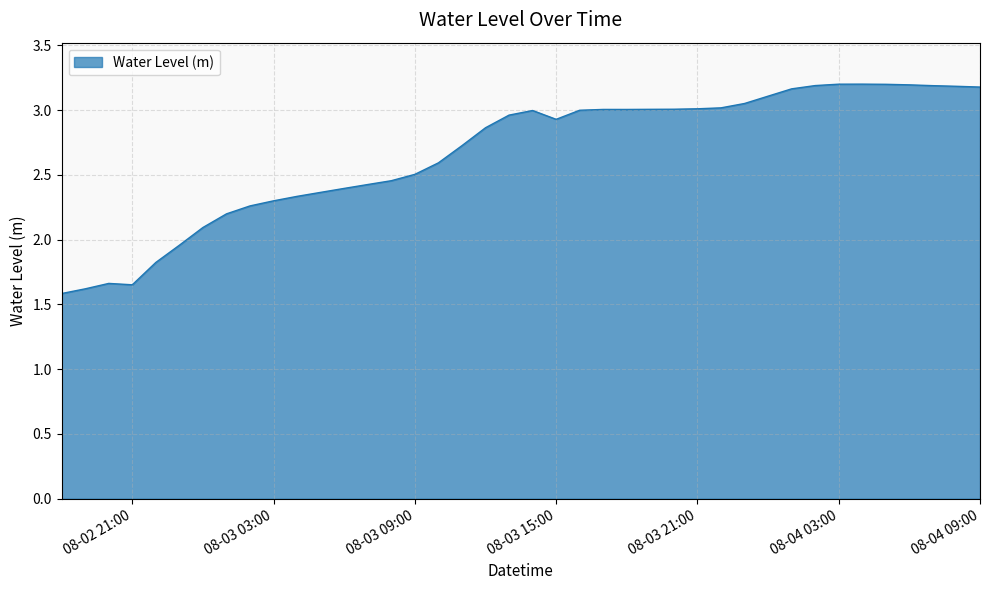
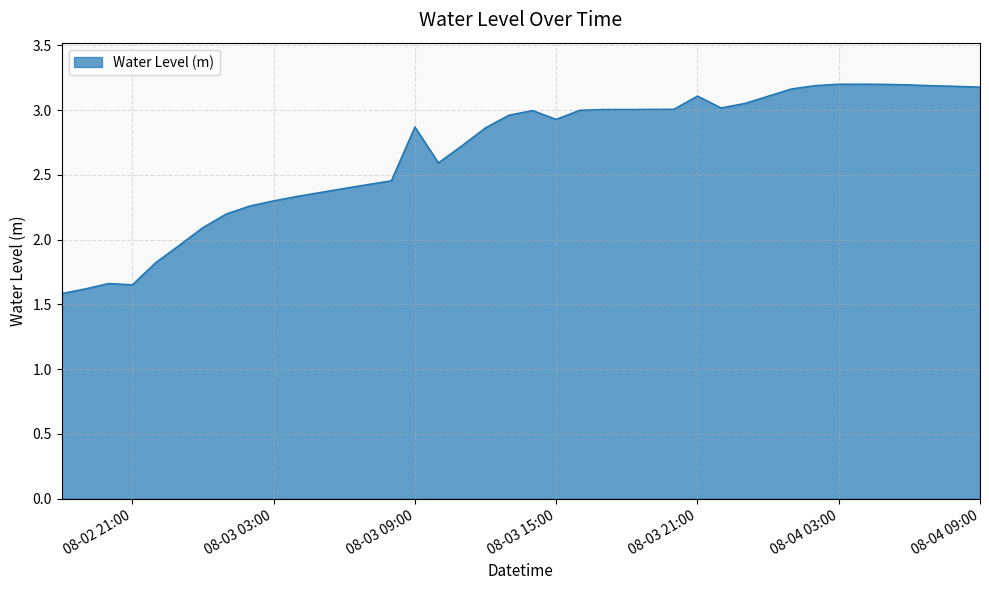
08-03 09:00: 2.50 -> 2.87
08-03 21:00: 3.01 -> 3.11
